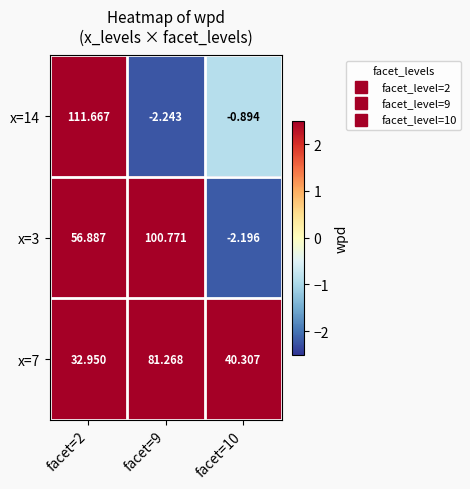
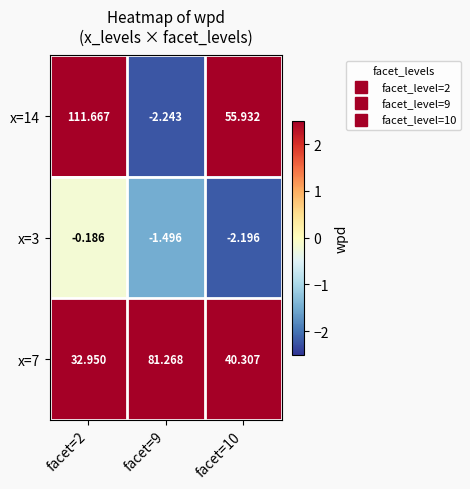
x=14, facet=10: -0.894 -> 55.932
x=3, facet=2: 56.887 -> -0.186
x=3, facet=9: 100.771 -> -1.496
